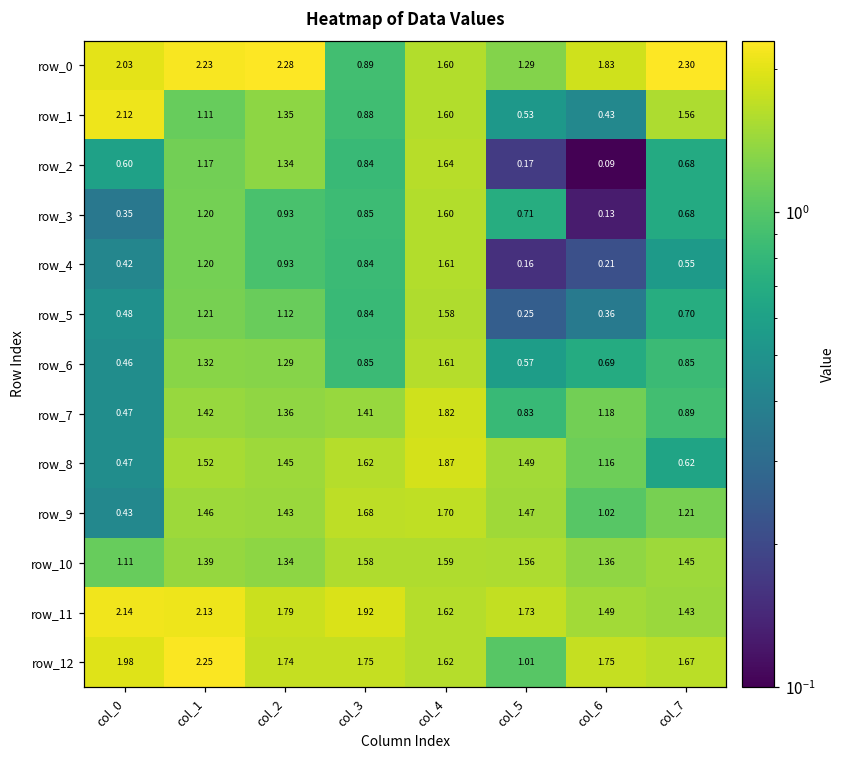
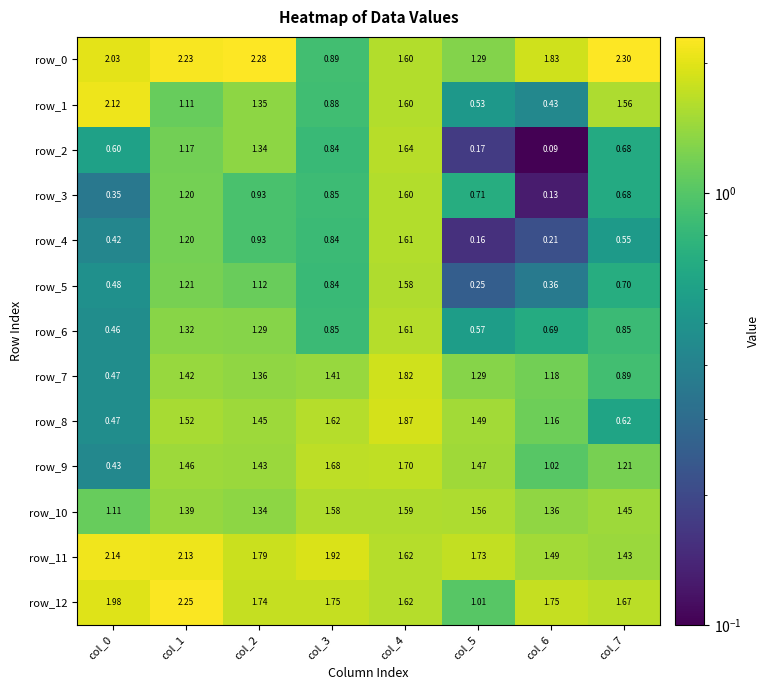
row_7, col_5: 0.83 -> 1.29
